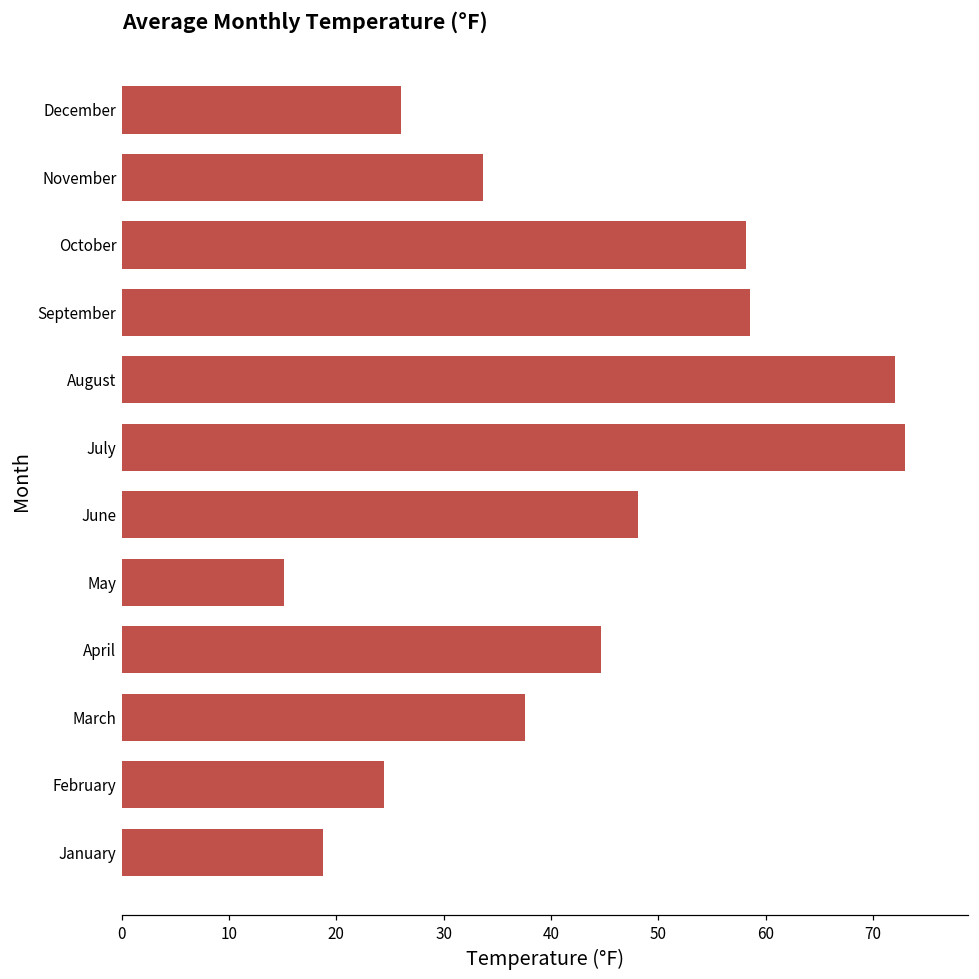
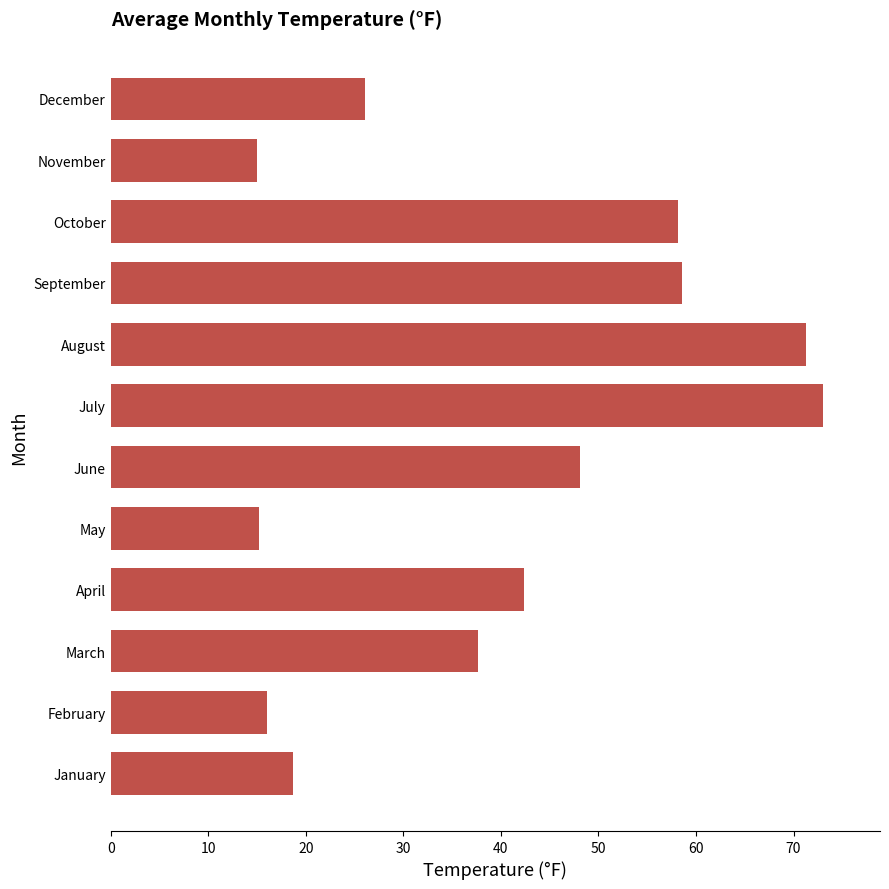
November: 34 -> 15
August: 72 -> 71
April: 45 -> 42
February: 24 -> 16
